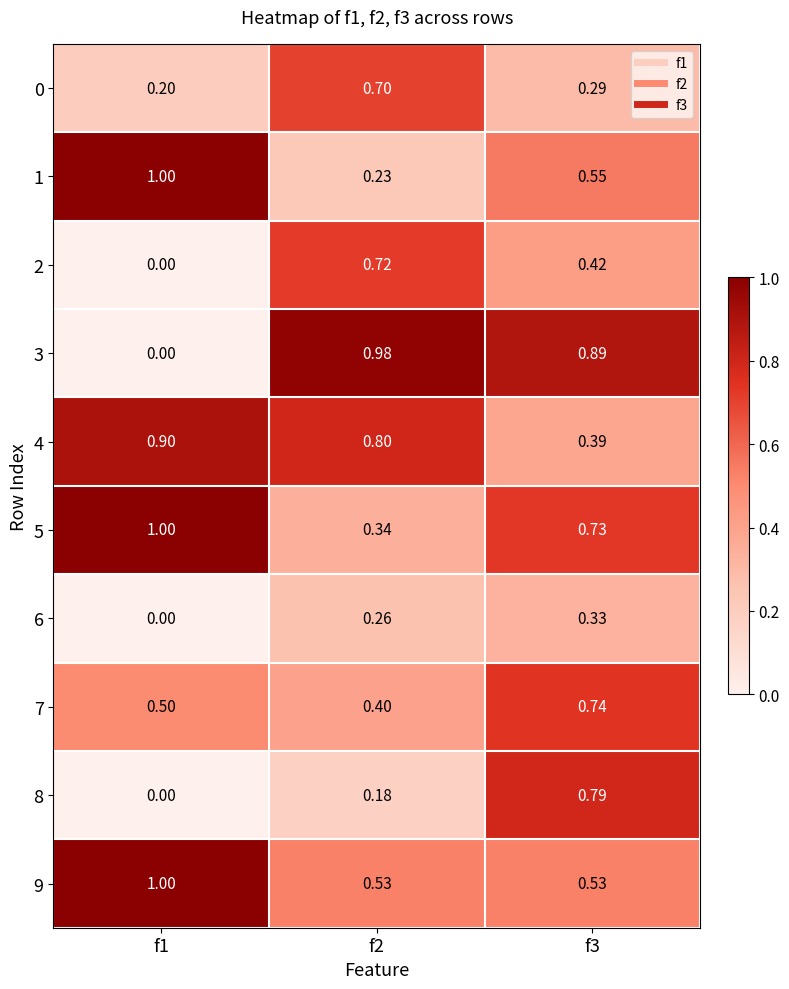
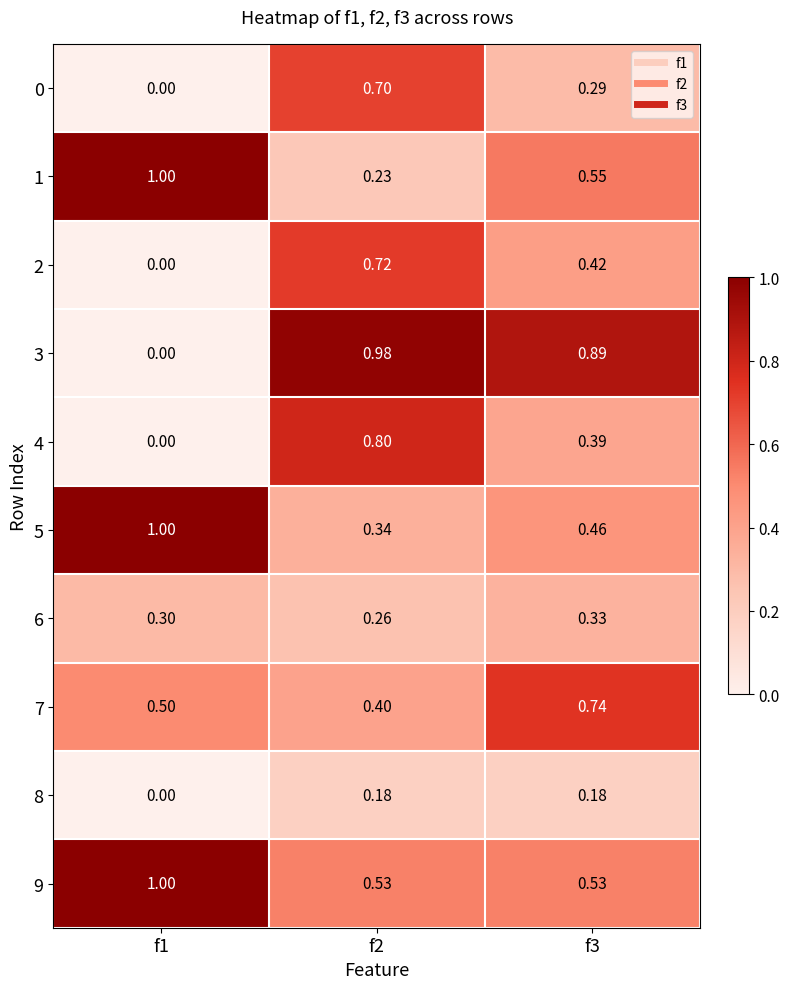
0, f1: 0.20 -> 0.00
4, f1: 0.90 -> 0.00
5, f3: 0.73 -> 0.46
6, f1: 0.00 -> 0.30
8, f3: 0.79 -> 0.18
